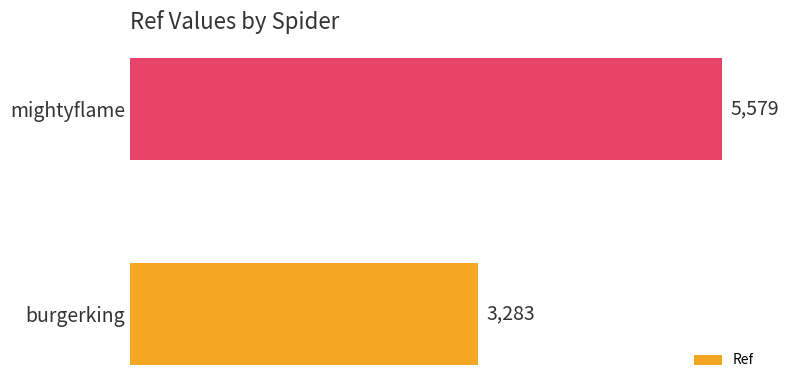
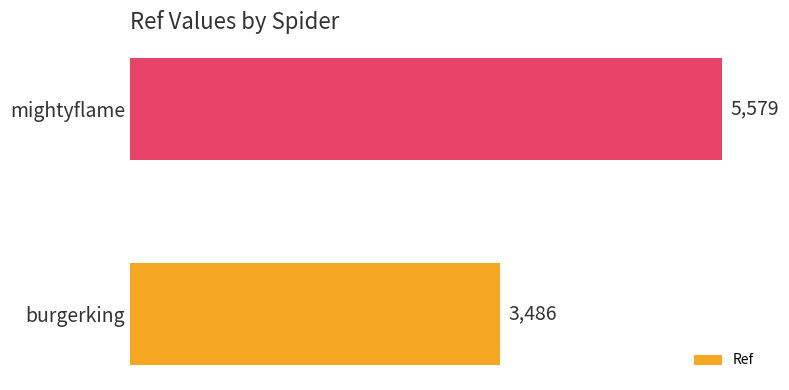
burgerking: 3,283 -> 3,486
